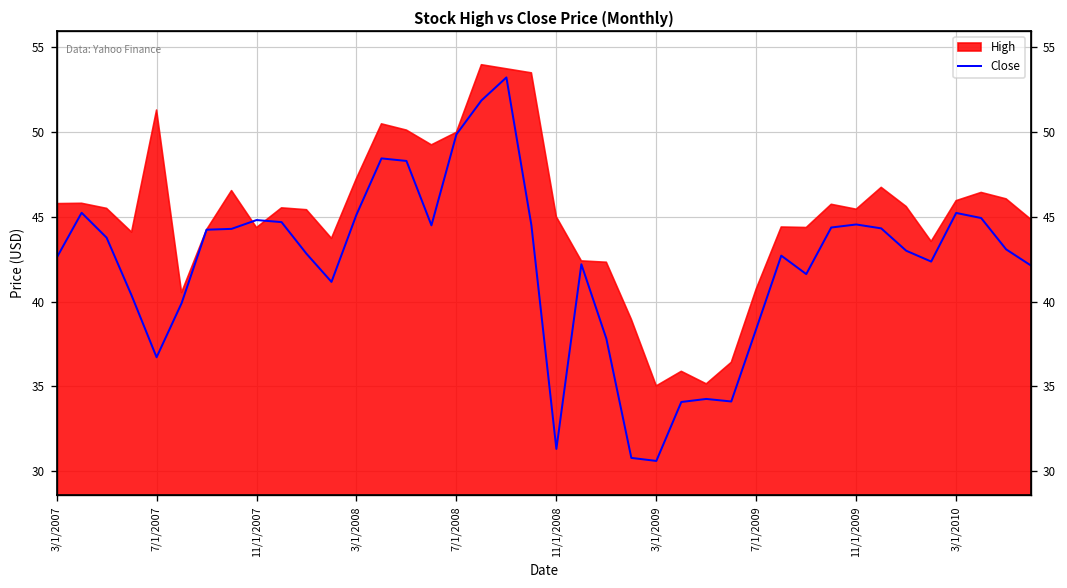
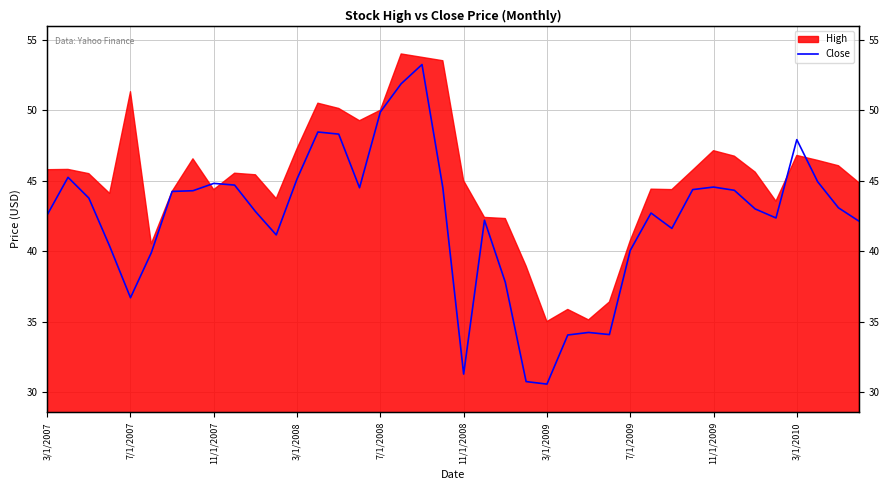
Close, 7/1/2009: 38.4 -> 40.1
High, 11/1/2009: 45.5 -> 47.1
Close, 3/1/2010: 45.2 -> 47.9
High, 3/1/2010: 46.0 -> 46.8
